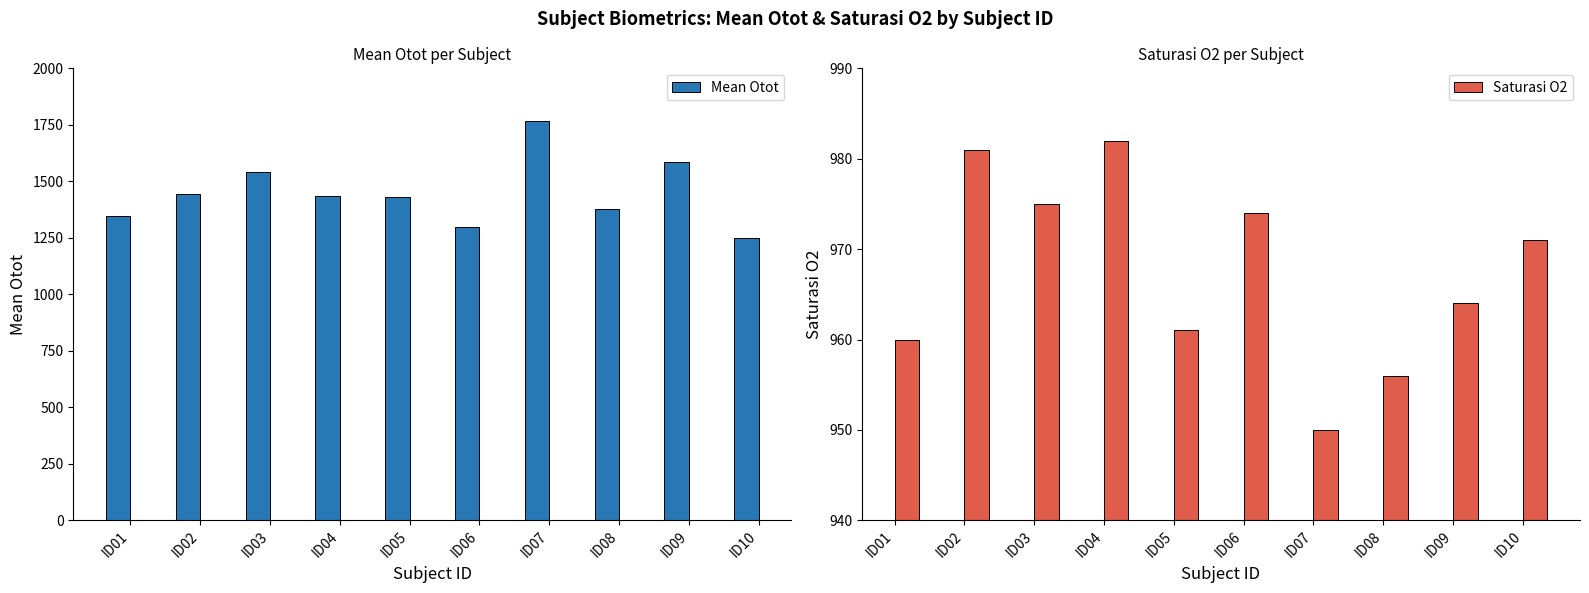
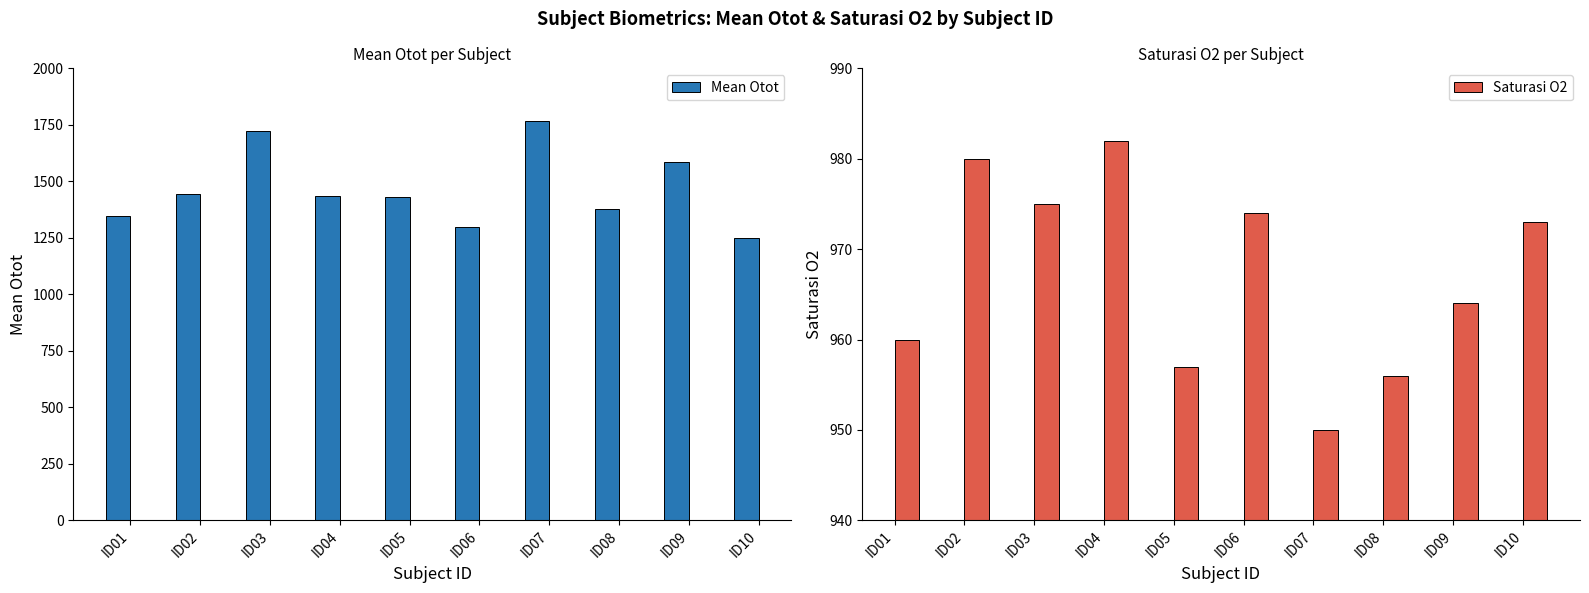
Mean Otot per Subject, ID03: 1540 -> 1720
Saturasi O2 per Subject, ID02: 981 -> 980
Saturasi O2 per Subject, ID05: 961 -> 957
Saturasi O2 per Subject, ID10: 971 -> 973
